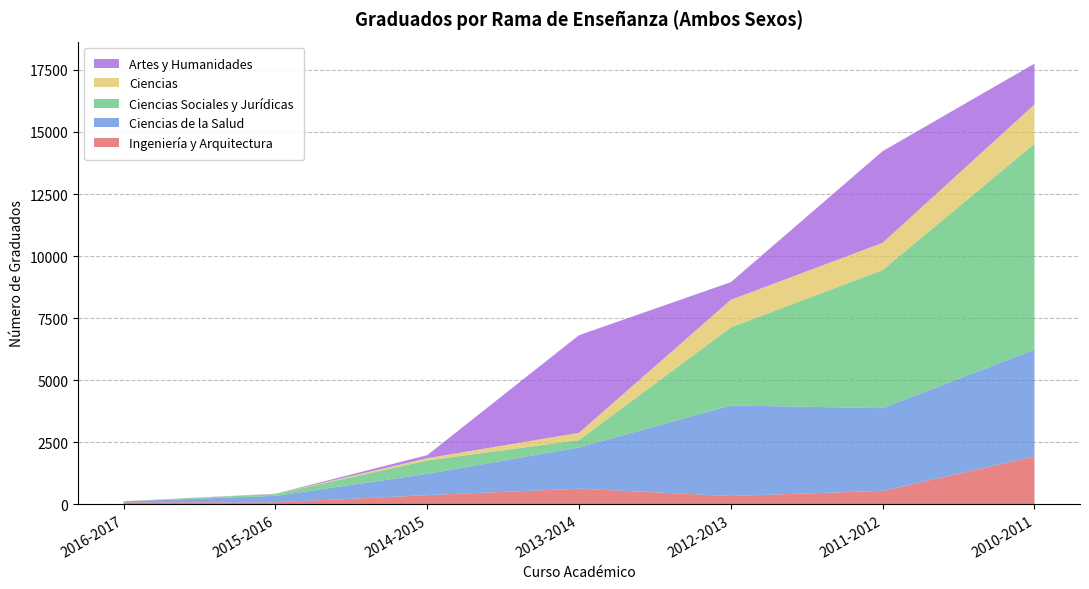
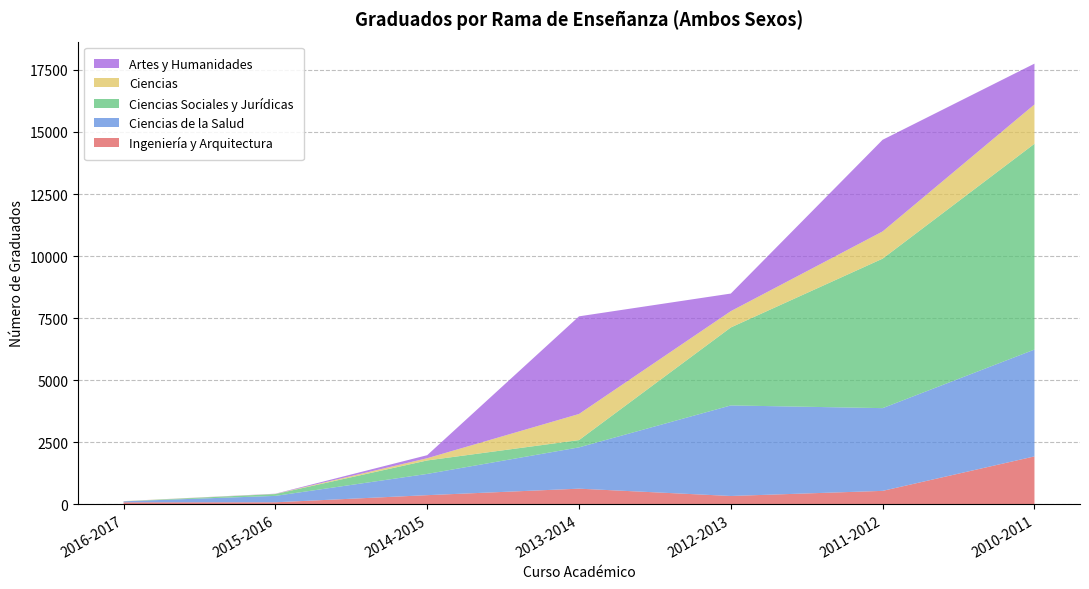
Ciencias, 2013-2014: 300 -> 1100
Ciencias, 2012-2013: 1100 -> 700
Ciencias Sociales y Jurídicas, 2011-2012: 5600 -> 6000
